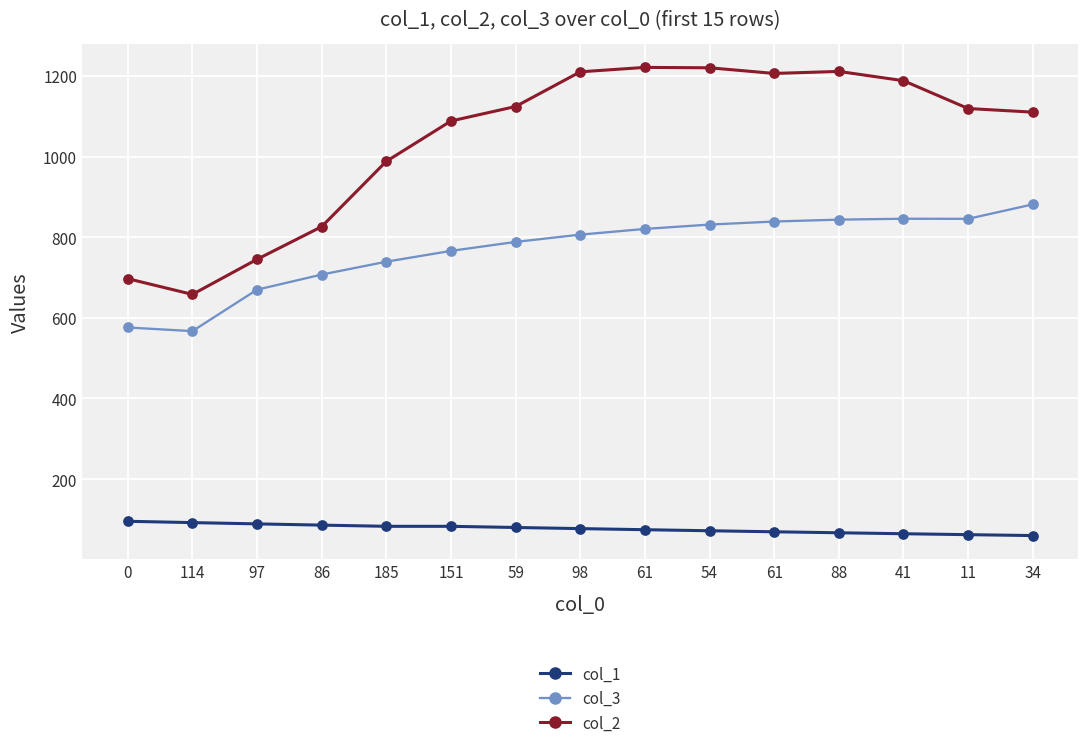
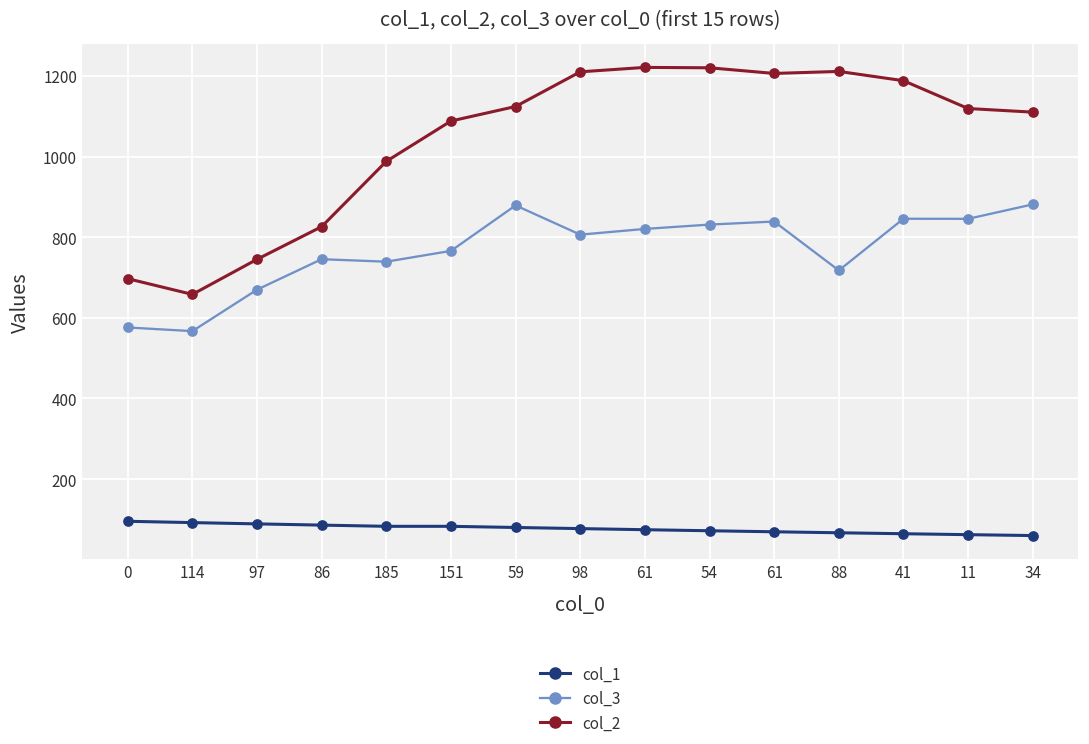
col_3, 86: 710 -> 750
col_3, 59: 790 -> 880
col_3, 88: 840 -> 720
